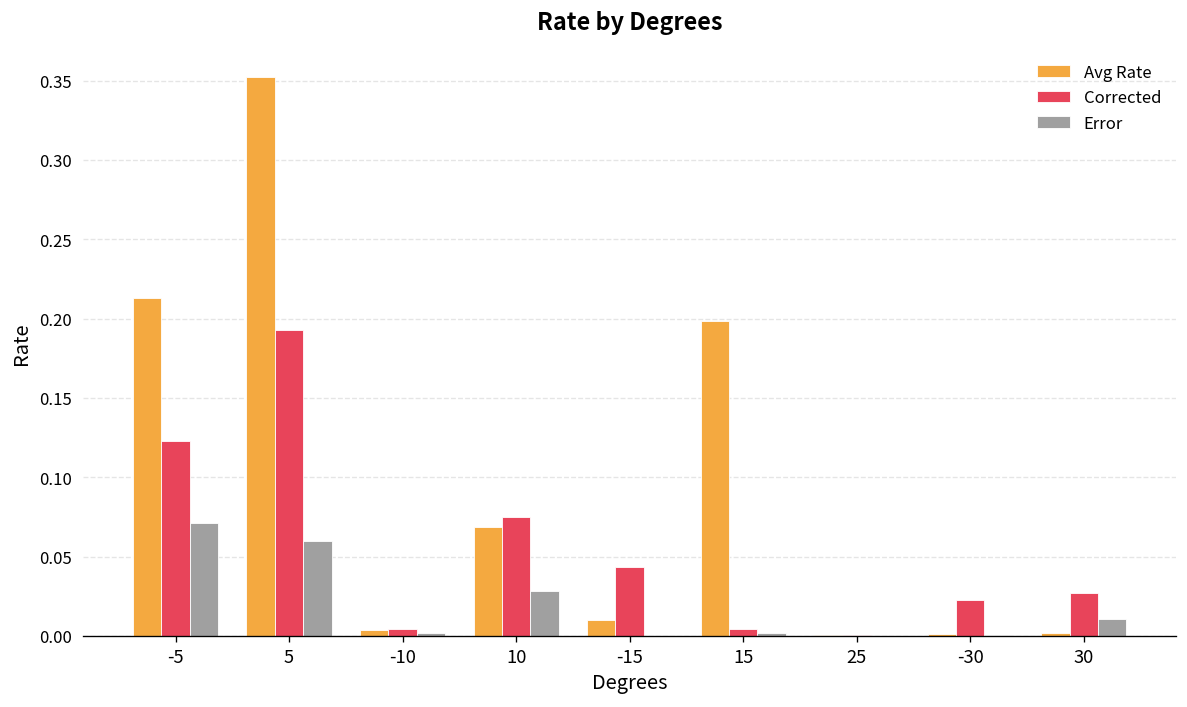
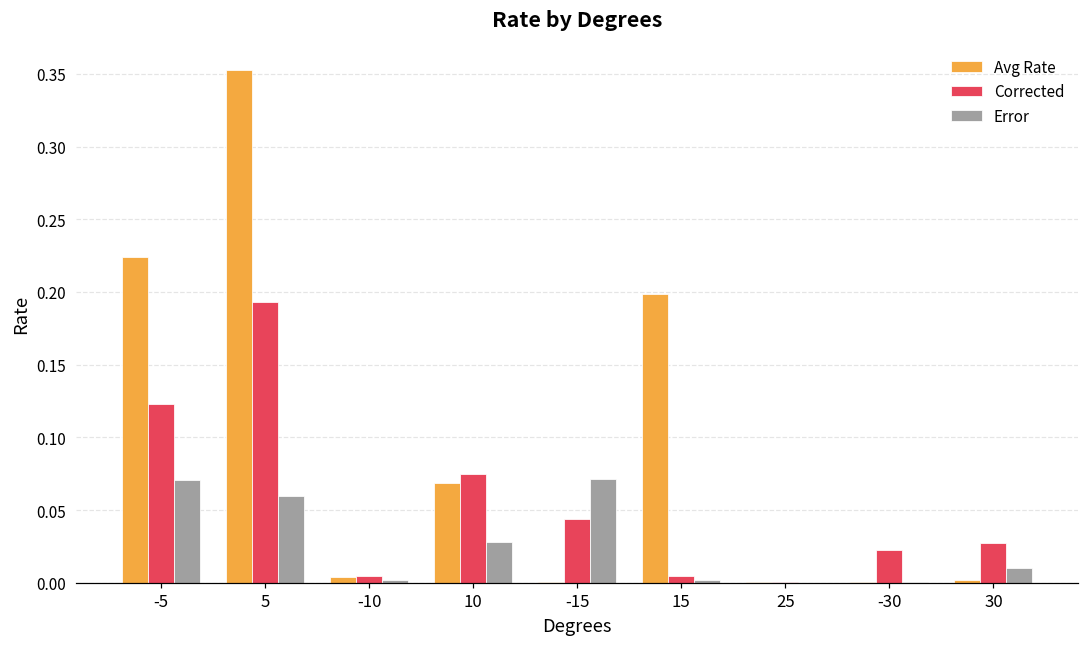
Avg Rate, -5: 0.213 -> 0.224
Avg Rate, -15: 0.010 -> 0.000
Error, -15: 0.000 -> 0.071
